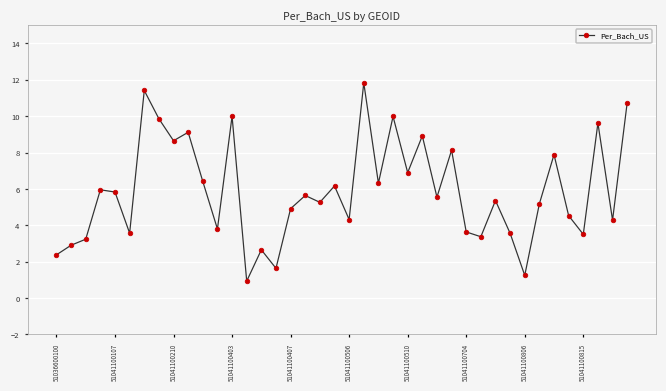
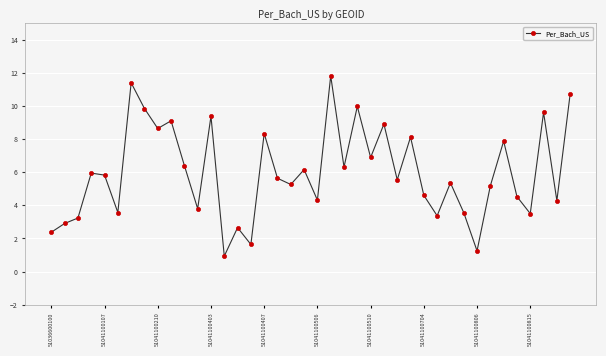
51041100403: 10.0 -> 9.4
51041100407: 4.9 -> 8.3
51041100704: 3.6 -> 4.6
